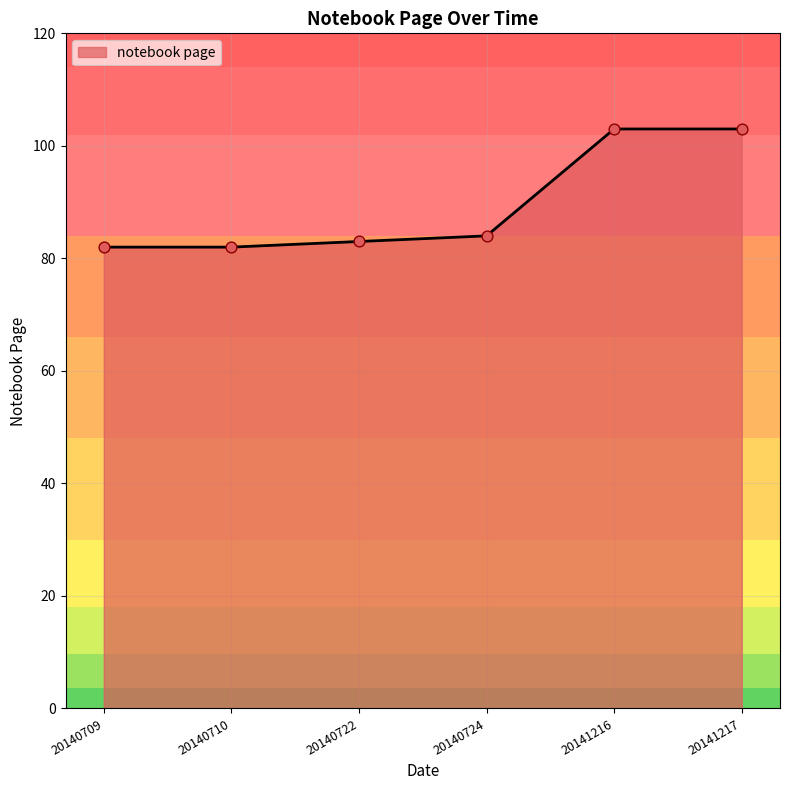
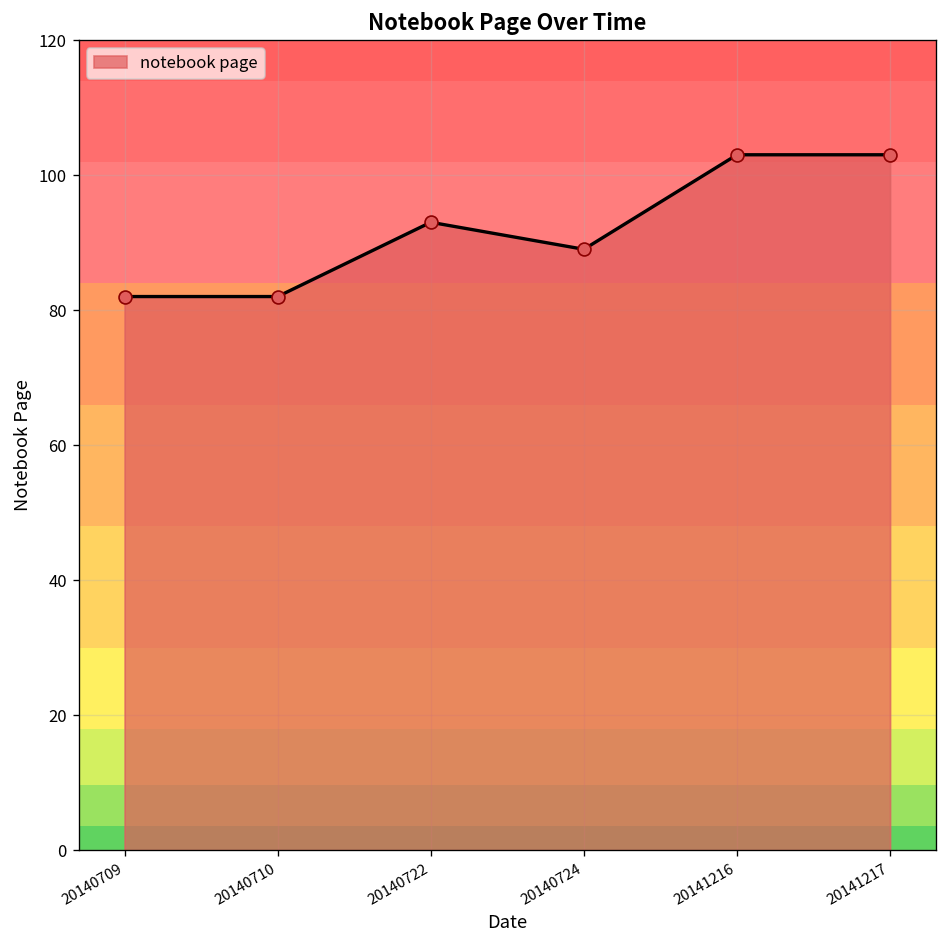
20140722: 83 -> 93
20140724: 84 -> 89
